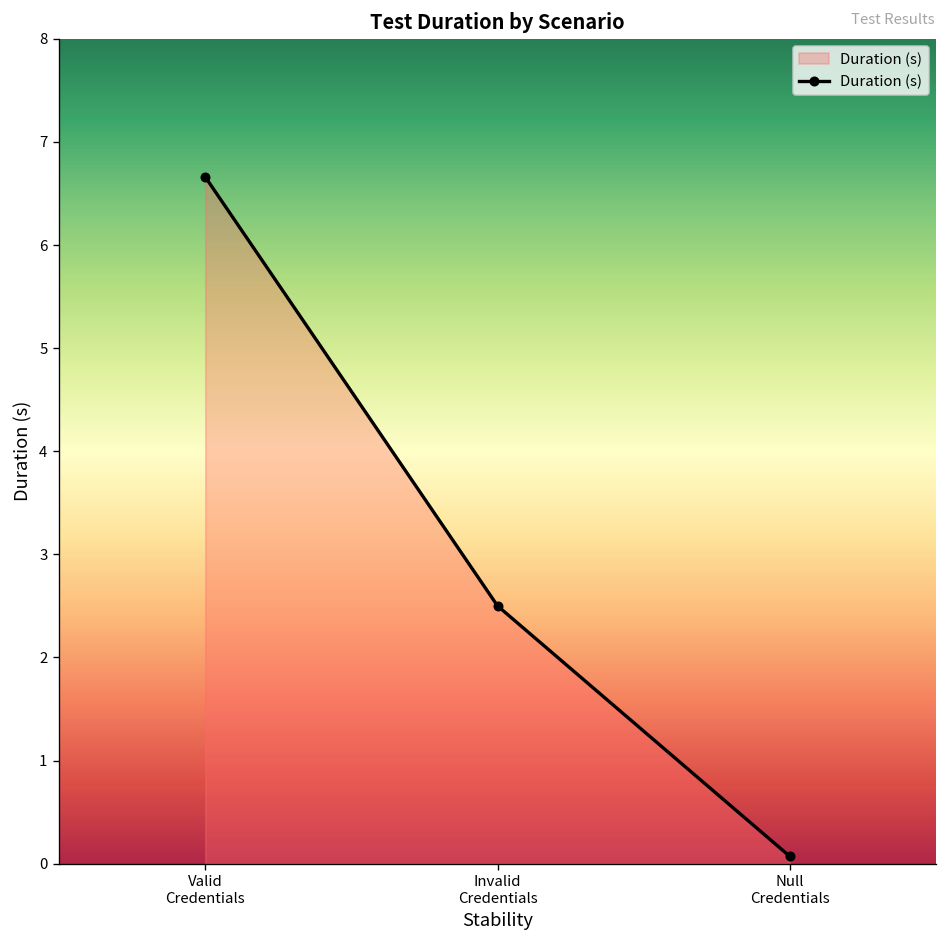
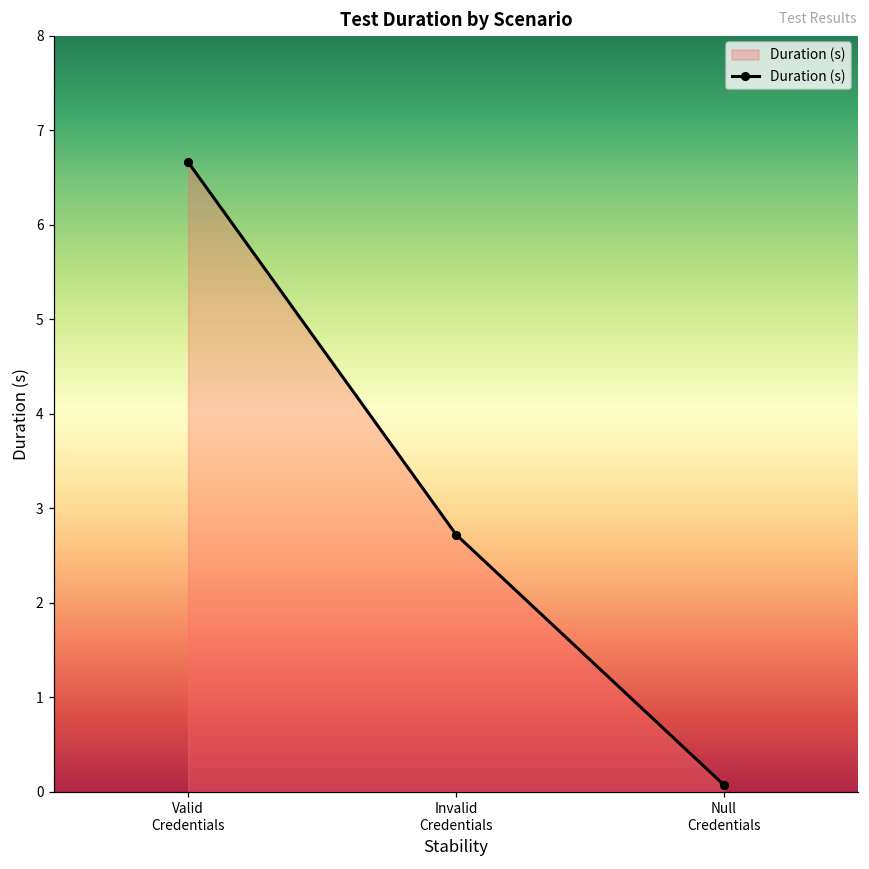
Invalid Credentials: 2.5 -> 2.7
